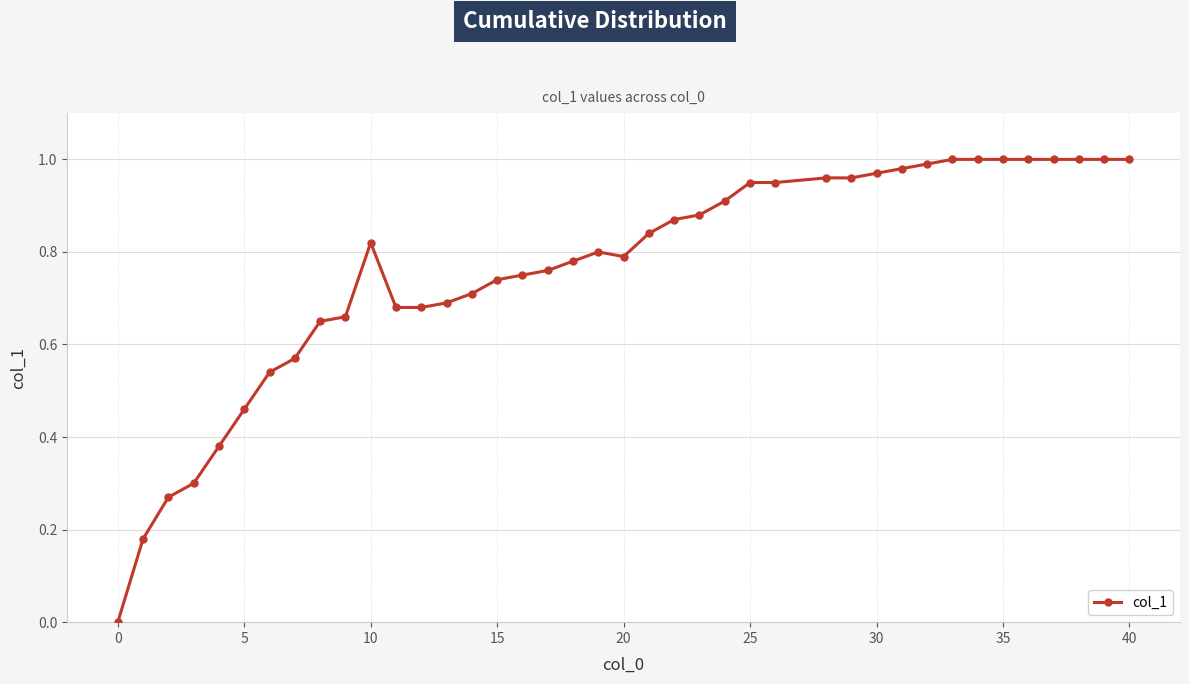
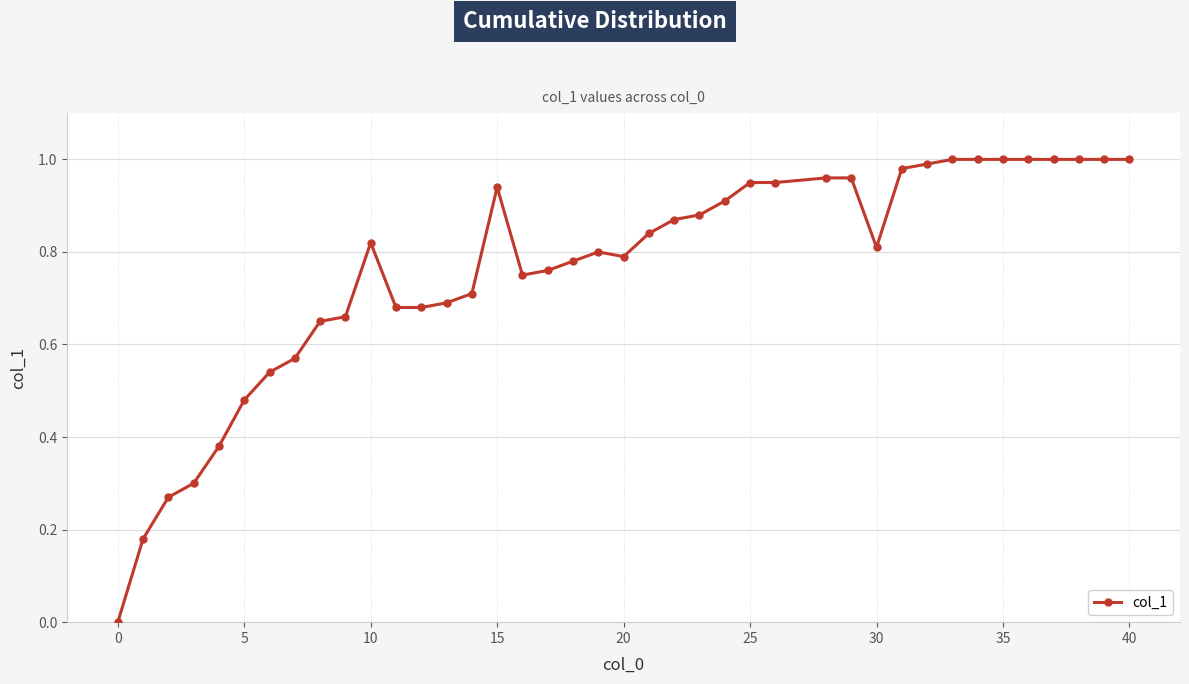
5: 0.46 -> 0.48
15: 0.74 -> 0.94
30: 0.97 -> 0.81
